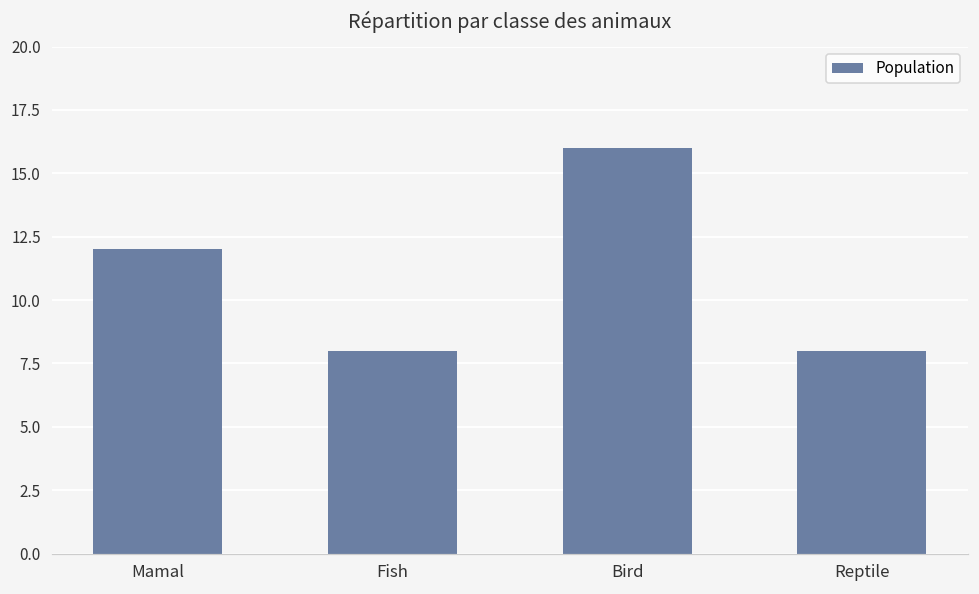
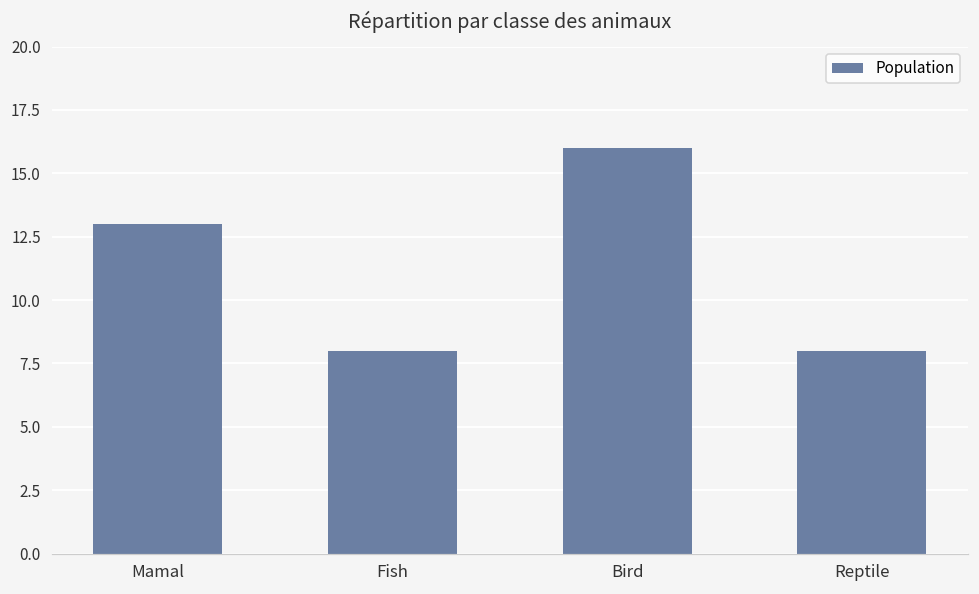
Mamal: 12 -> 13
